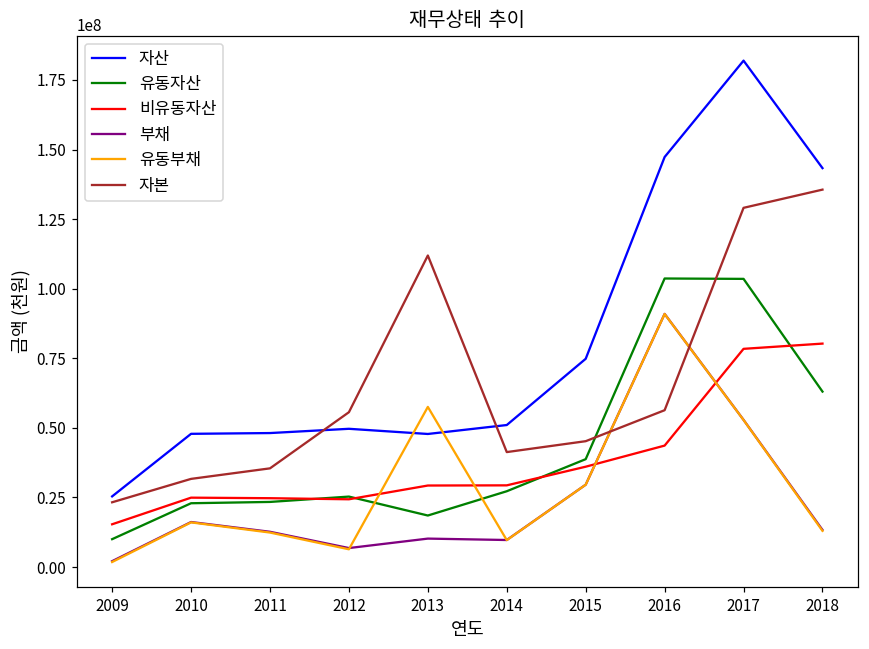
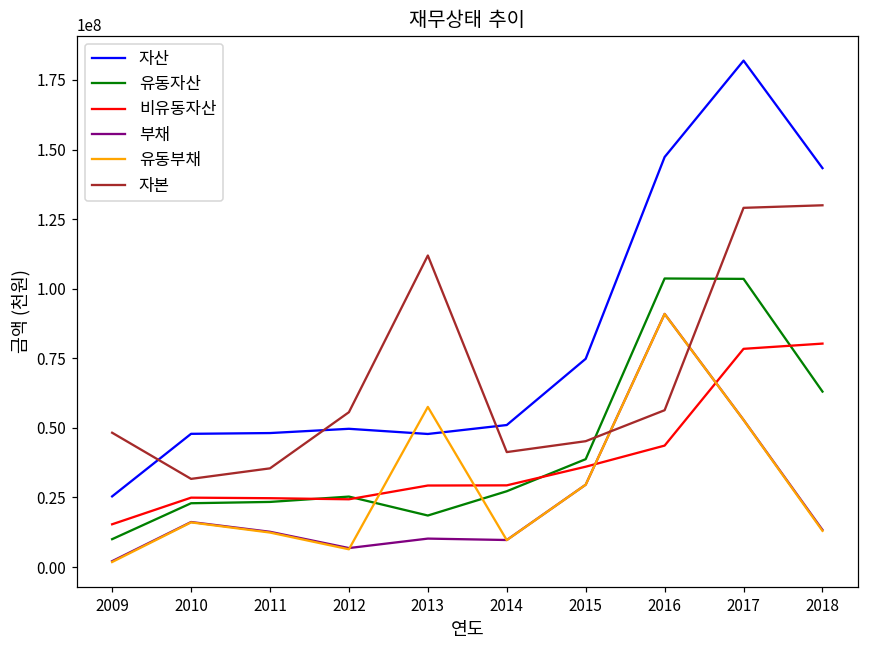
자본, 2009: 23000000 -> 48000000
자본, 2018: 136000000 -> 130000000
